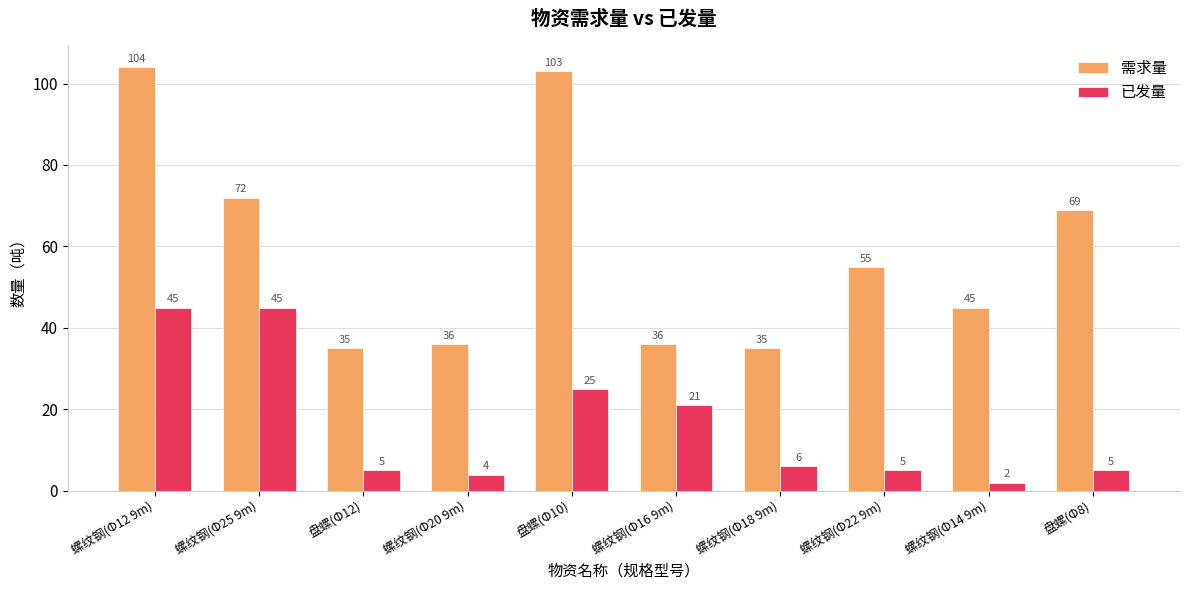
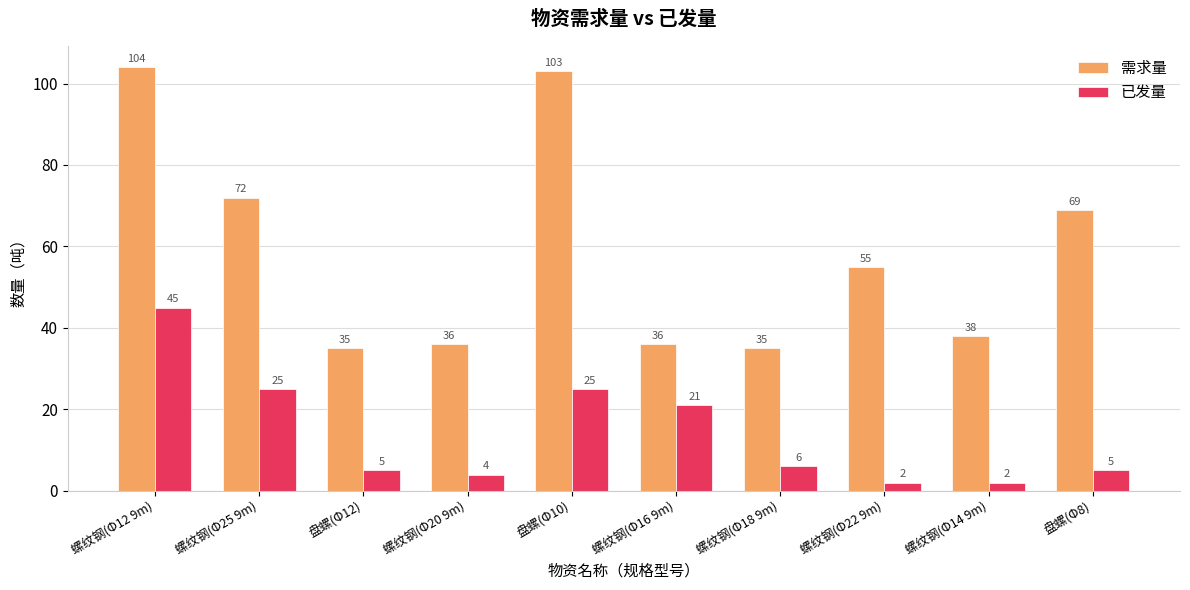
已发量, 螺纹钢(Φ25 9m): 45 -> 25
已发量, 螺纹钢(Φ22 9m): 5 -> 2
需求量, 螺纹钢(Φ14 9m): 45 -> 38
